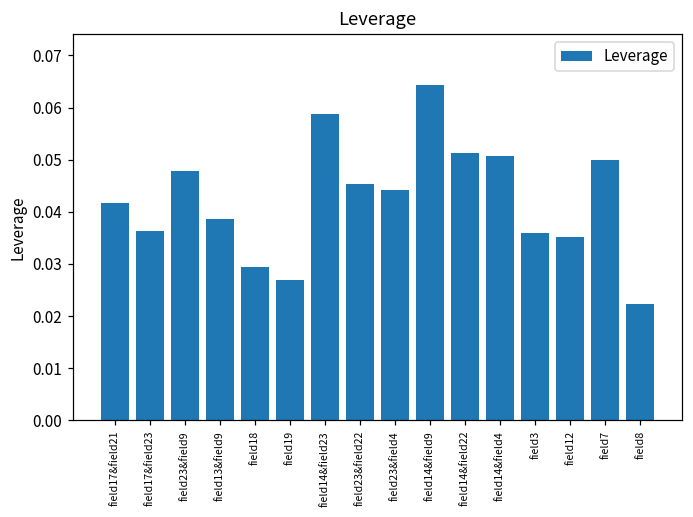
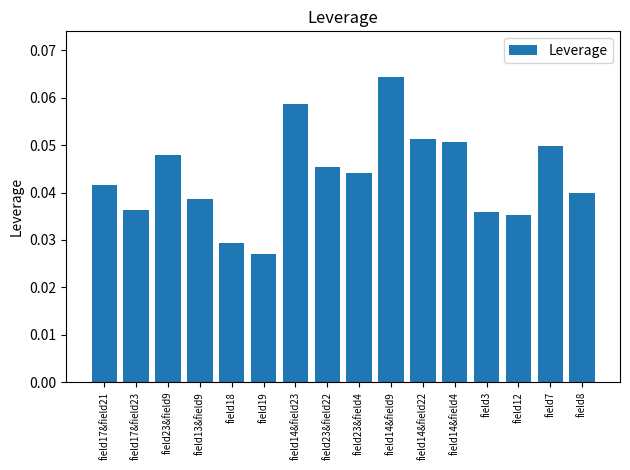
field8: 0.022 -> 0.040
